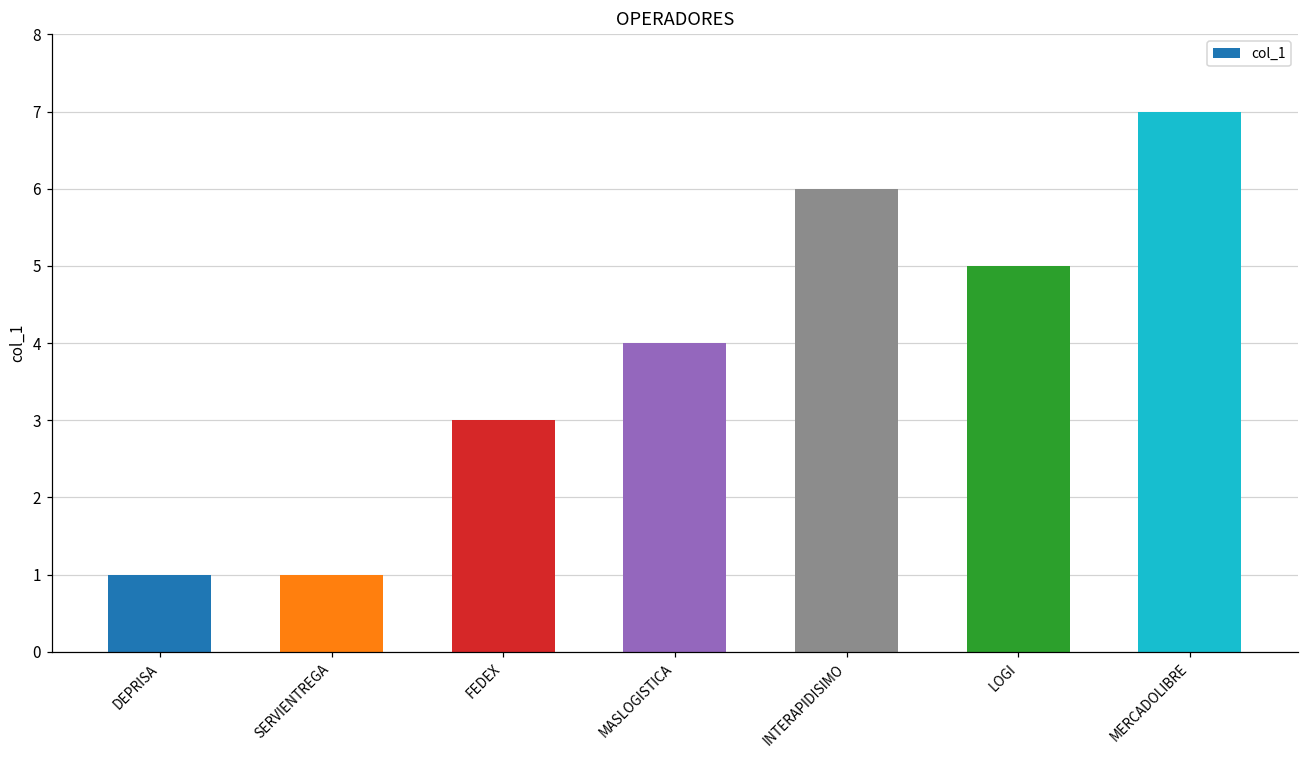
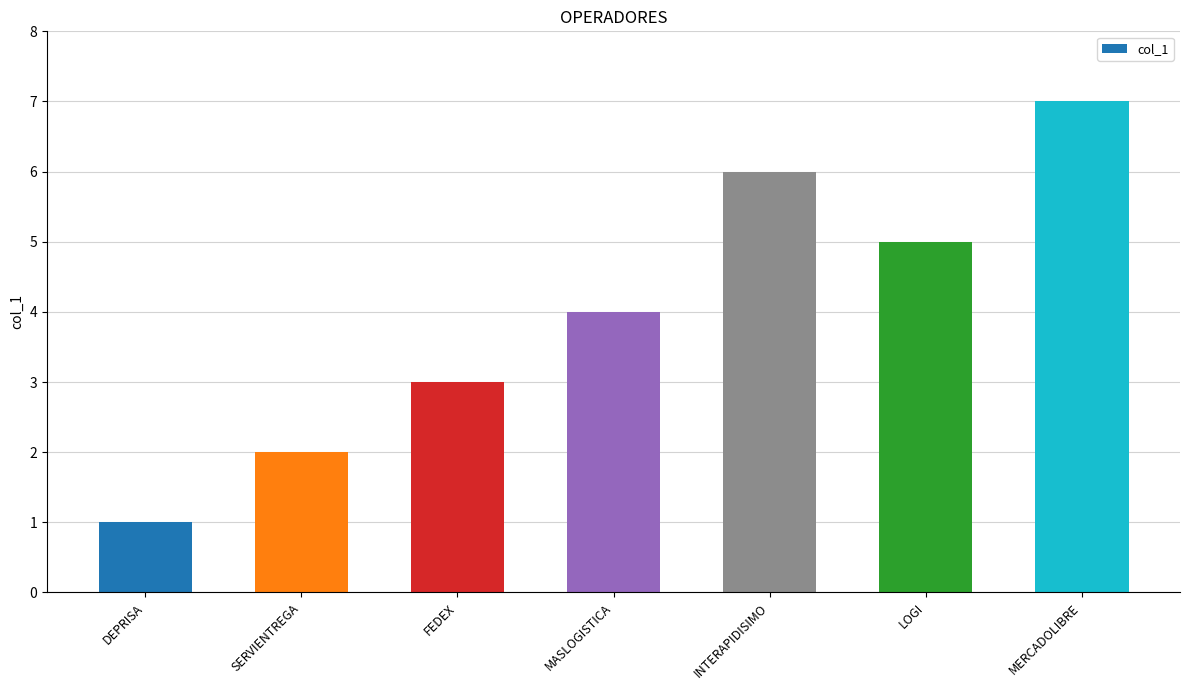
SERVIENTREGA: 1 -> 2
